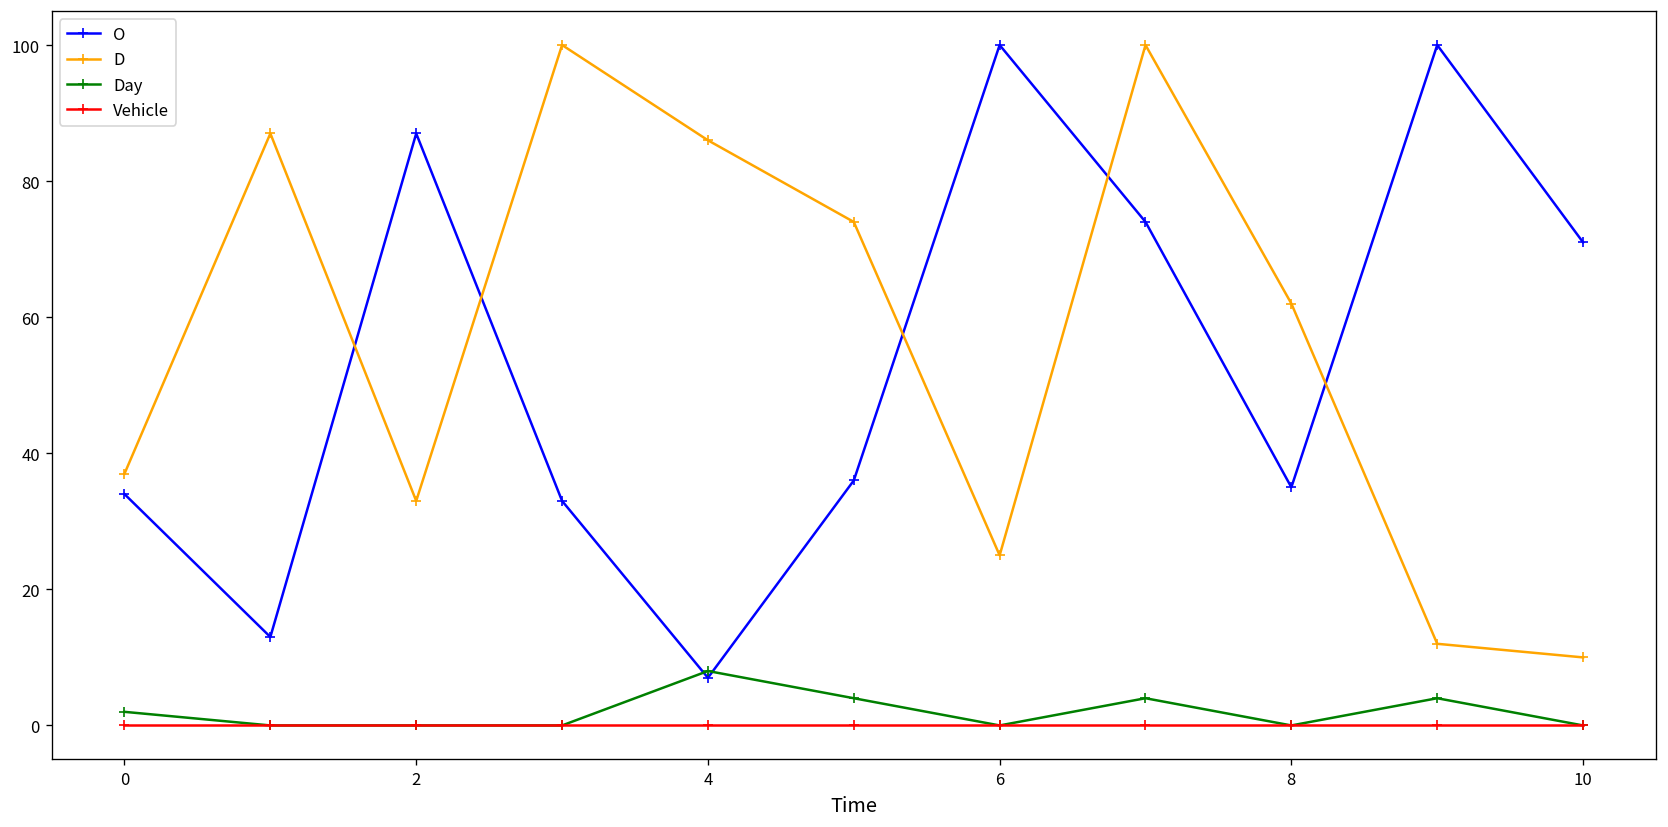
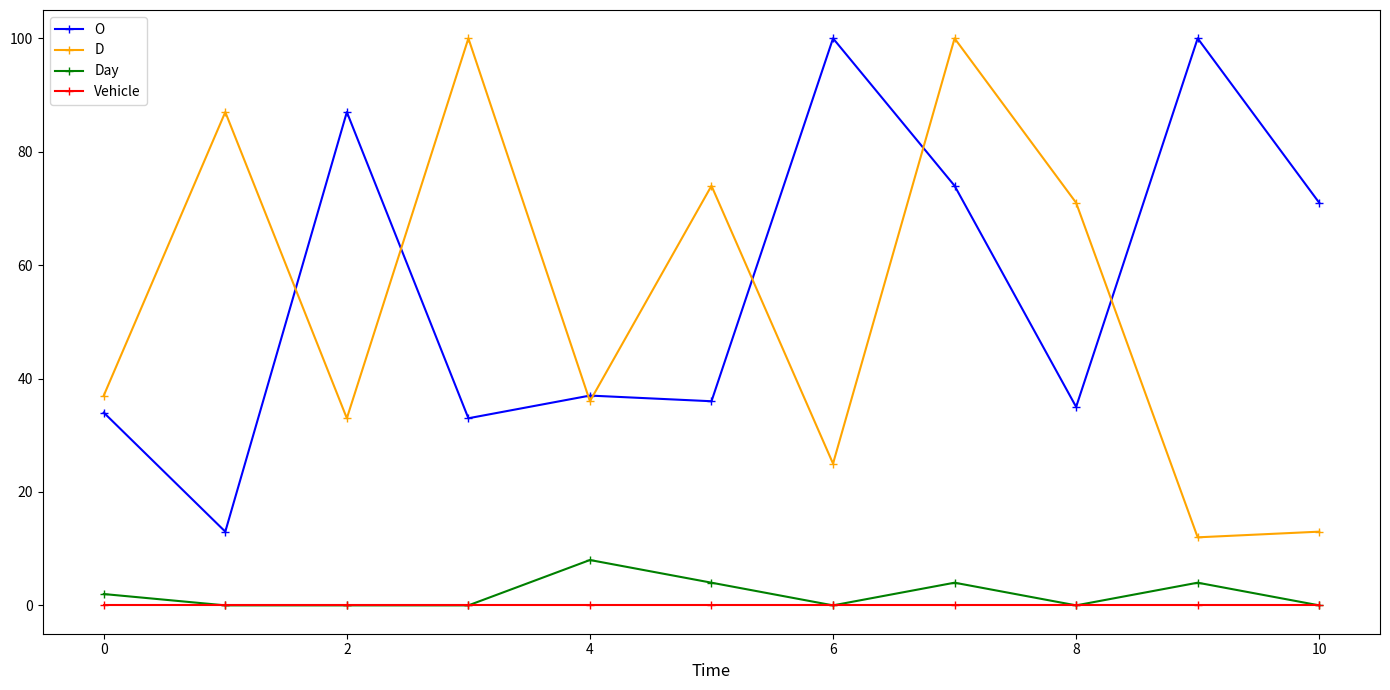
O, 4: 7 -> 37
D, 4: 86 -> 36
D, 8: 62 -> 71
D, 10: 10 -> 13
